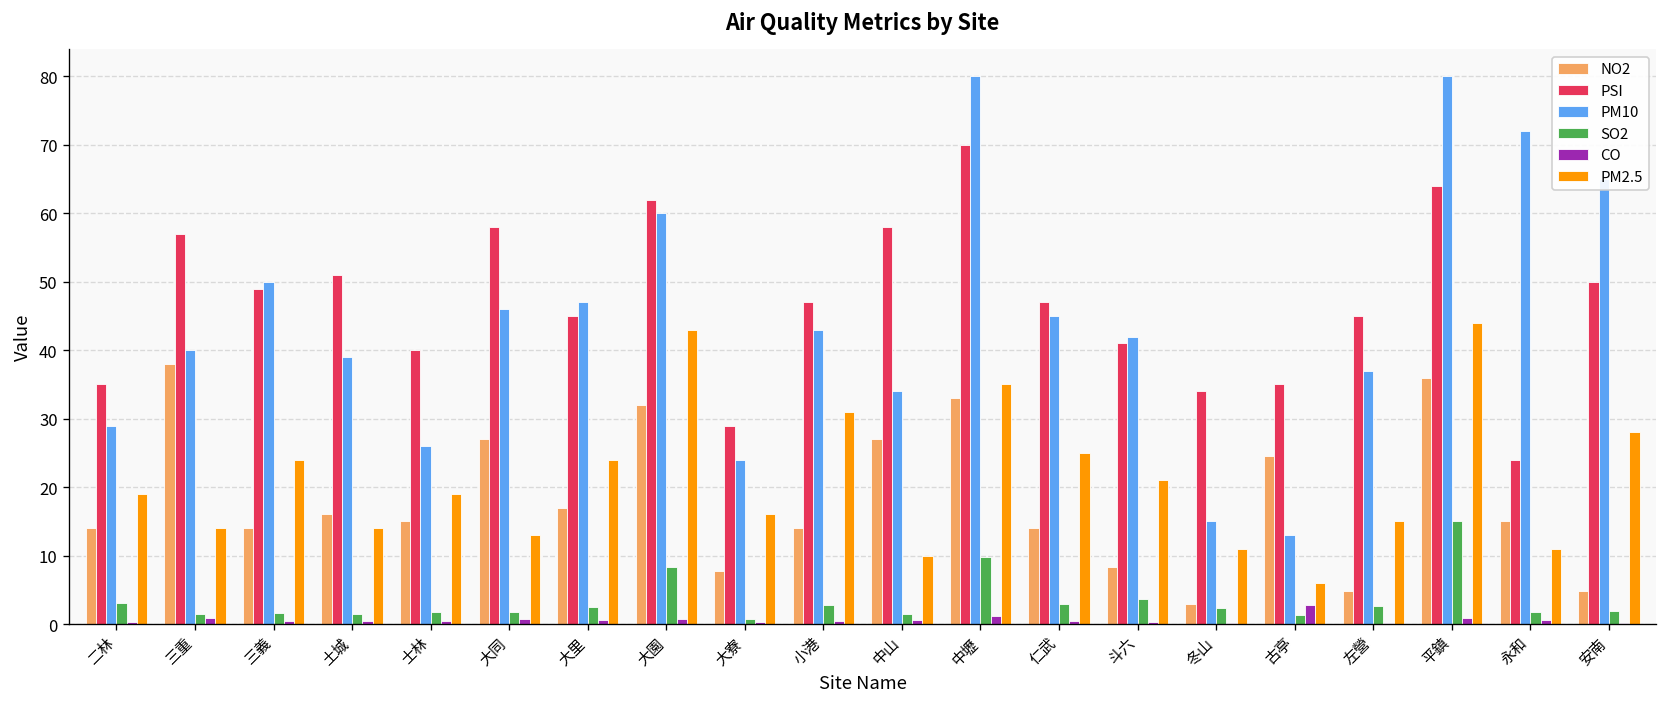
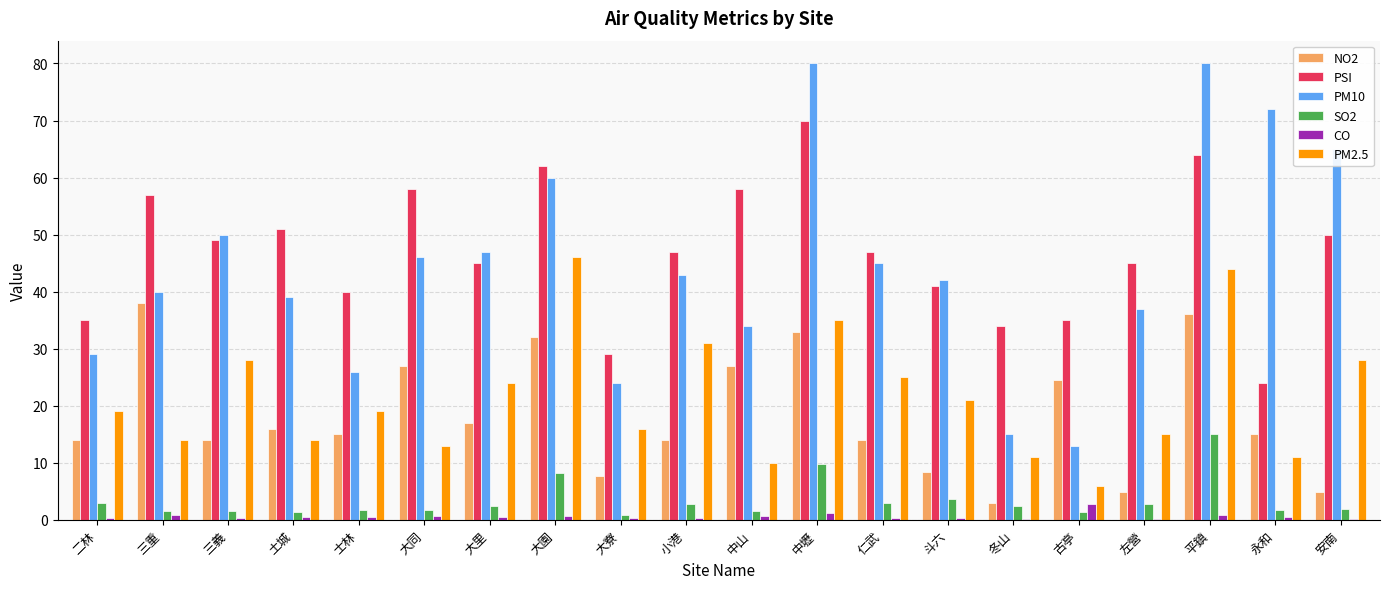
PM2.5, 三義: 24 -> 28
PM2.5, 大園: 43 -> 46
